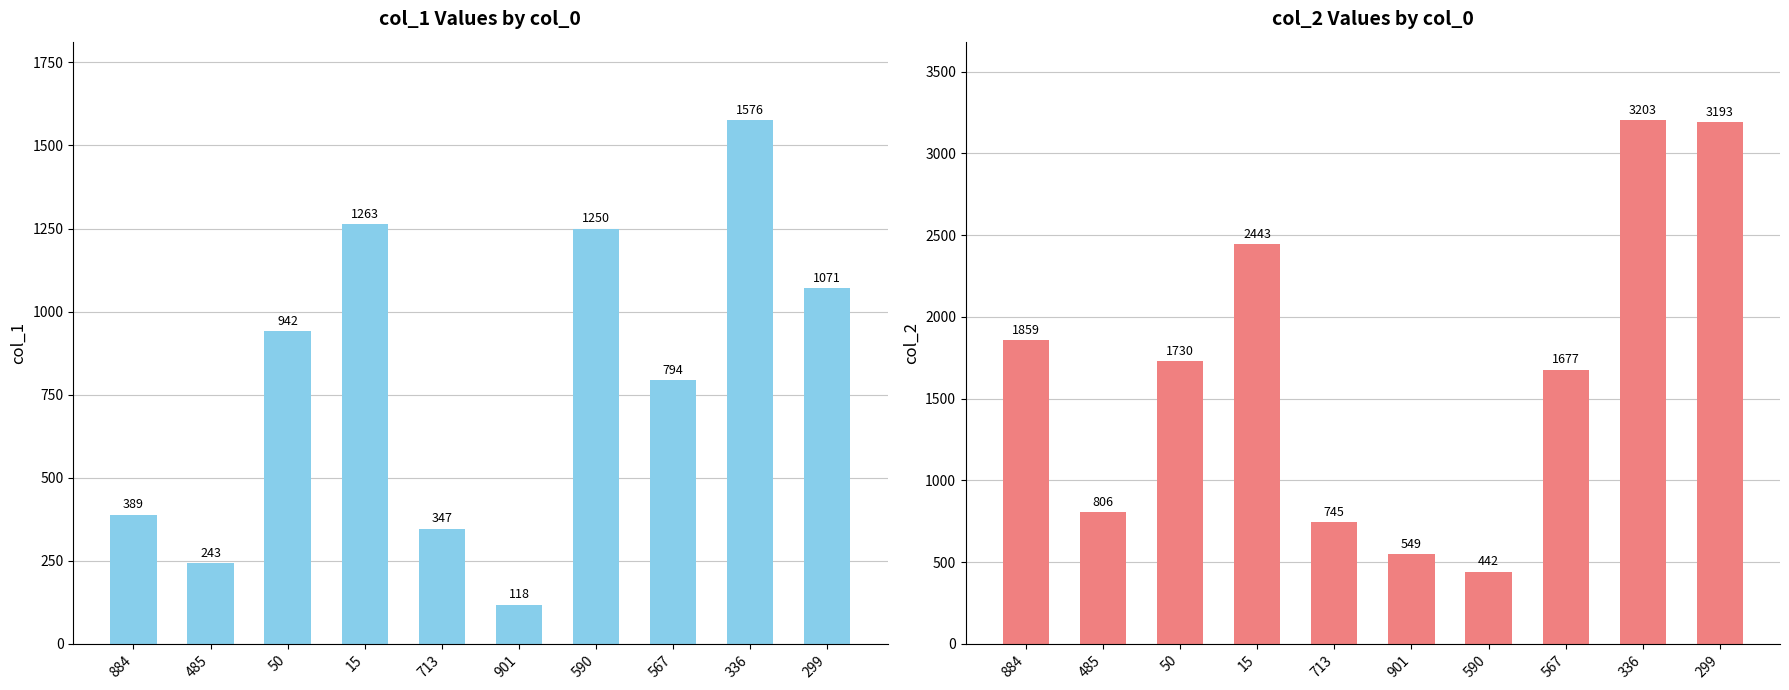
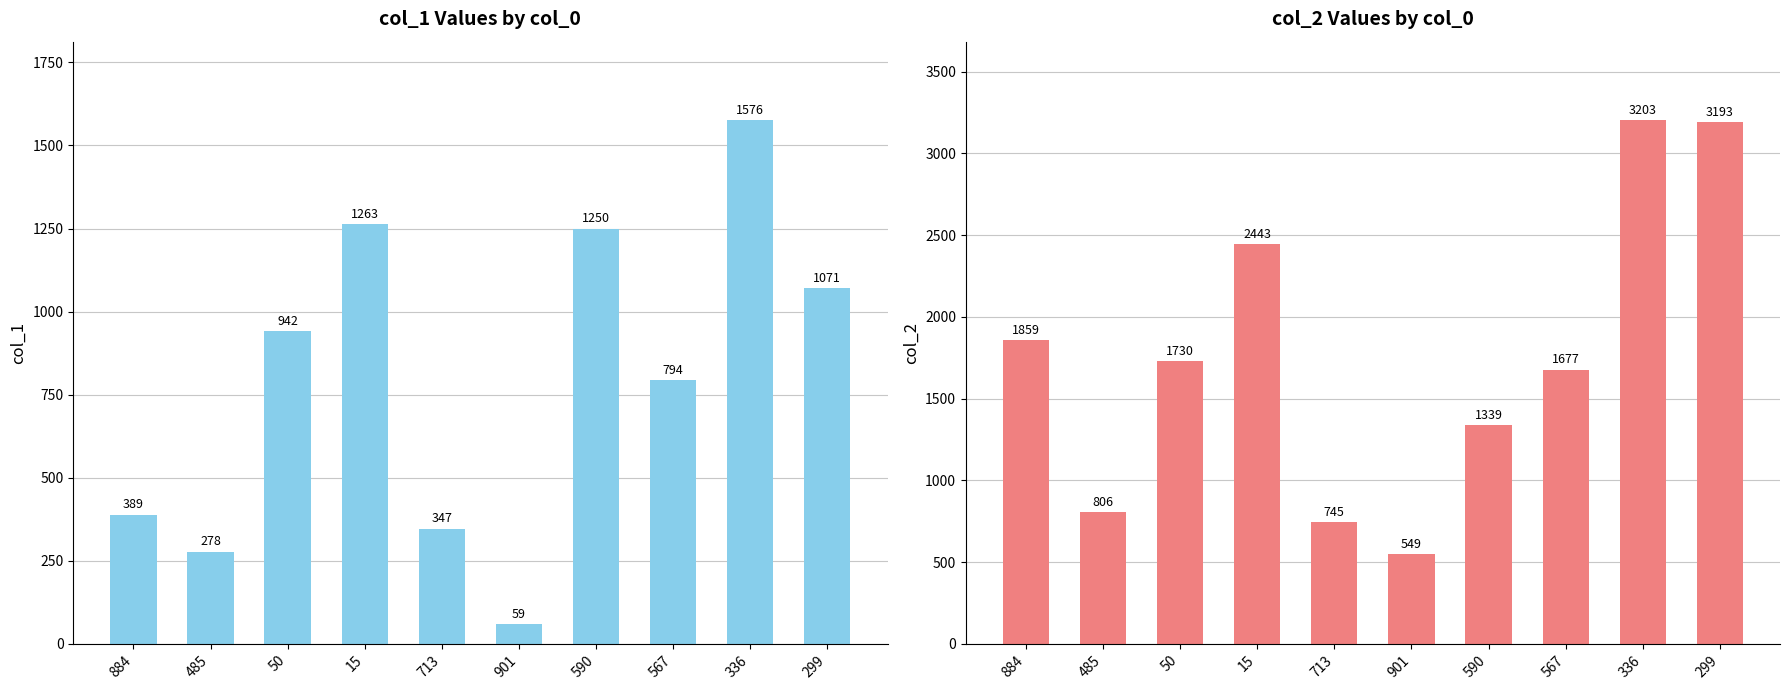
col_1 Values by col_0, 485: 243 -> 278
col_1 Values by col_0, 901: 118 -> 59
col_2 Values by col_0, 590: 442 -> 1339
